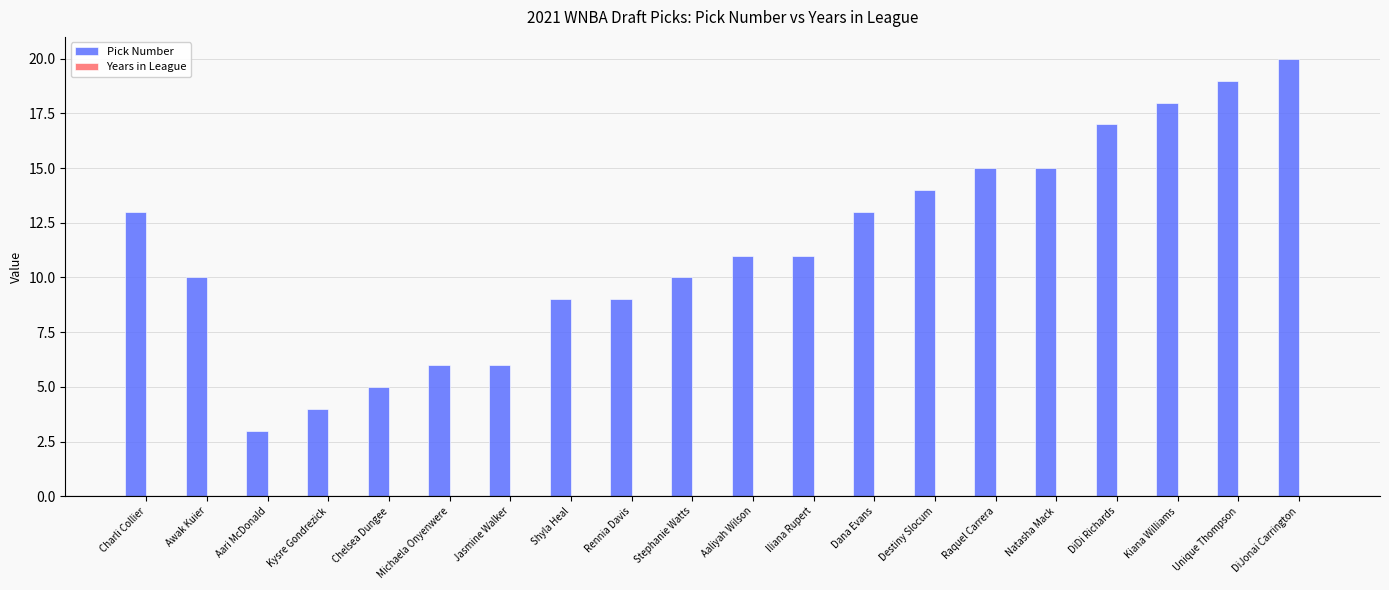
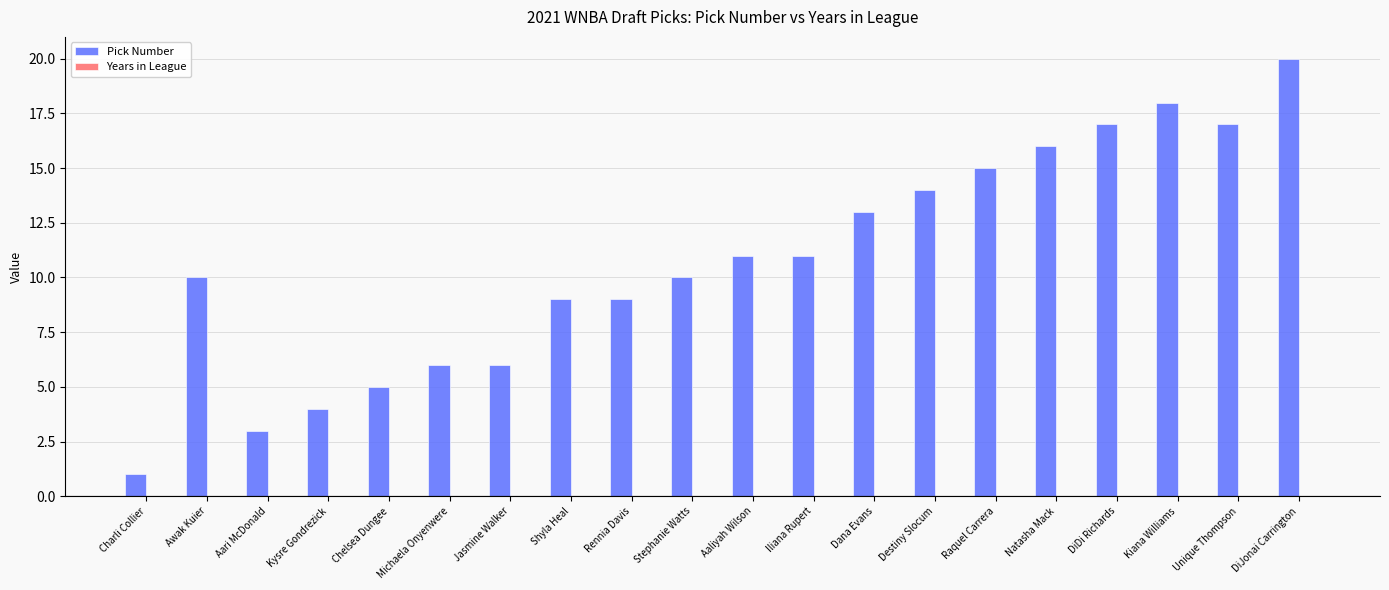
Pick Number, Charli Collier: 13 -> 1
Pick Number, Natasha Mack: 15 -> 16
Pick Number, Unique Thompson: 19 -> 17
